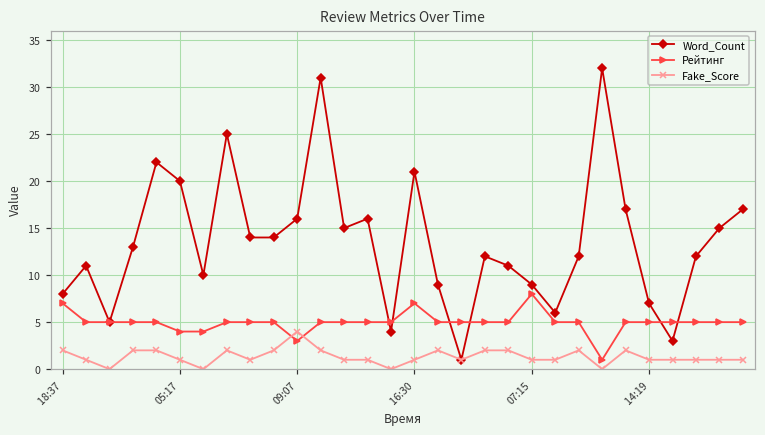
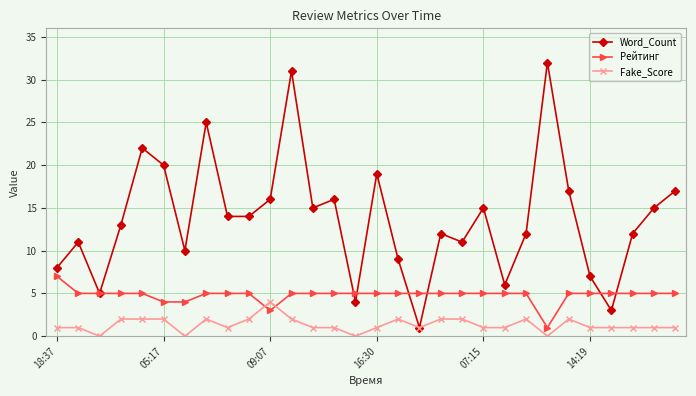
Fake_Score, 18:37: 2 -> 1
Fake_Score, 05:17: 1 -> 2
Word_Count, 16:30: 21 -> 19
Рейтинг, 16:30: 7 -> 5
Word_Count, 07:15: 9 -> 15
Рейтинг, 07:15: 8 -> 5
